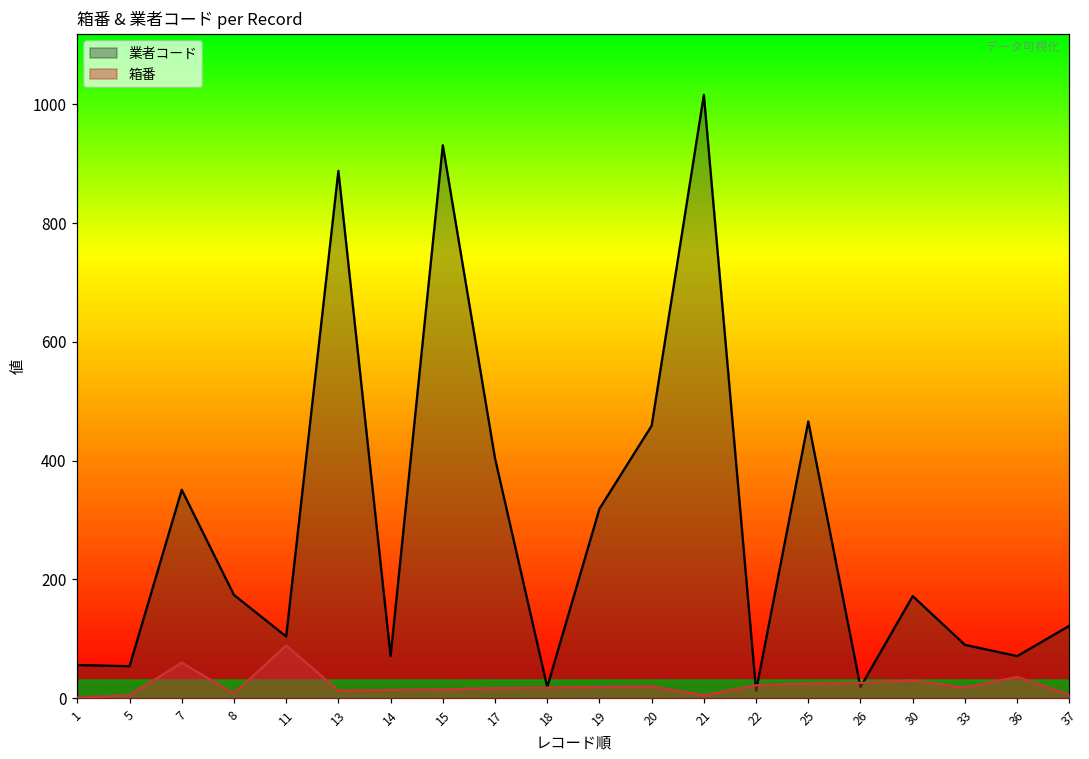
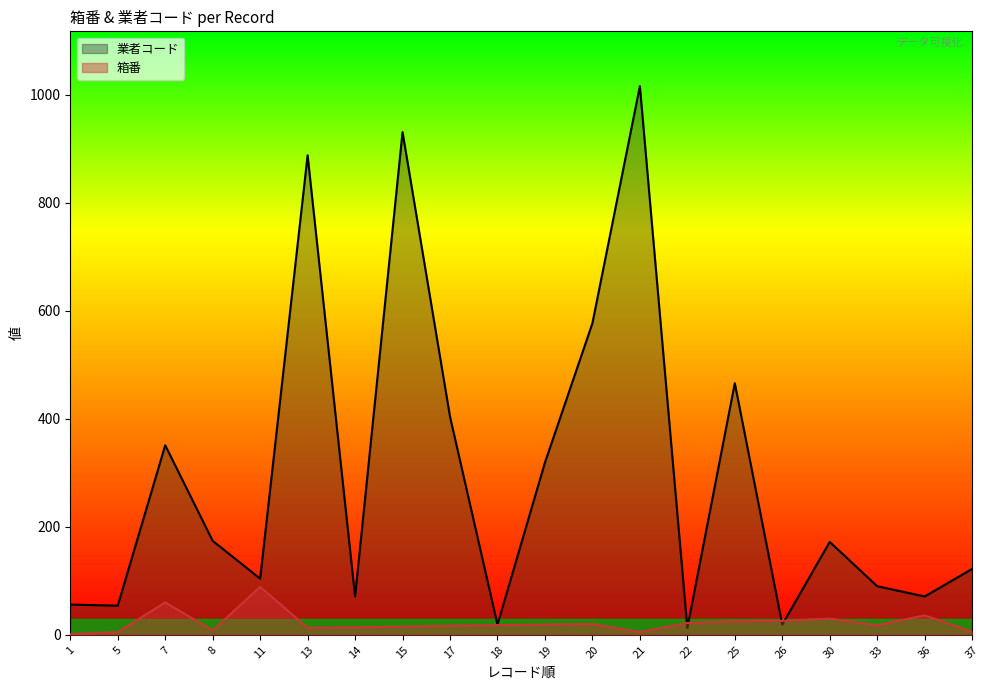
業者コード, 20: 460 -> 580
